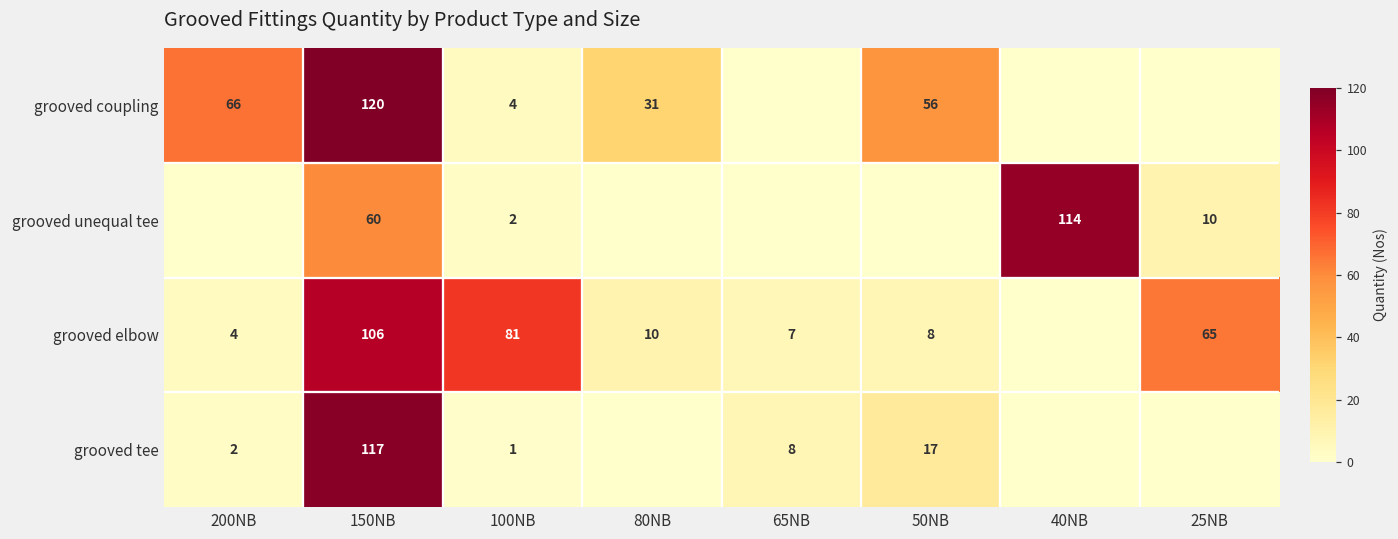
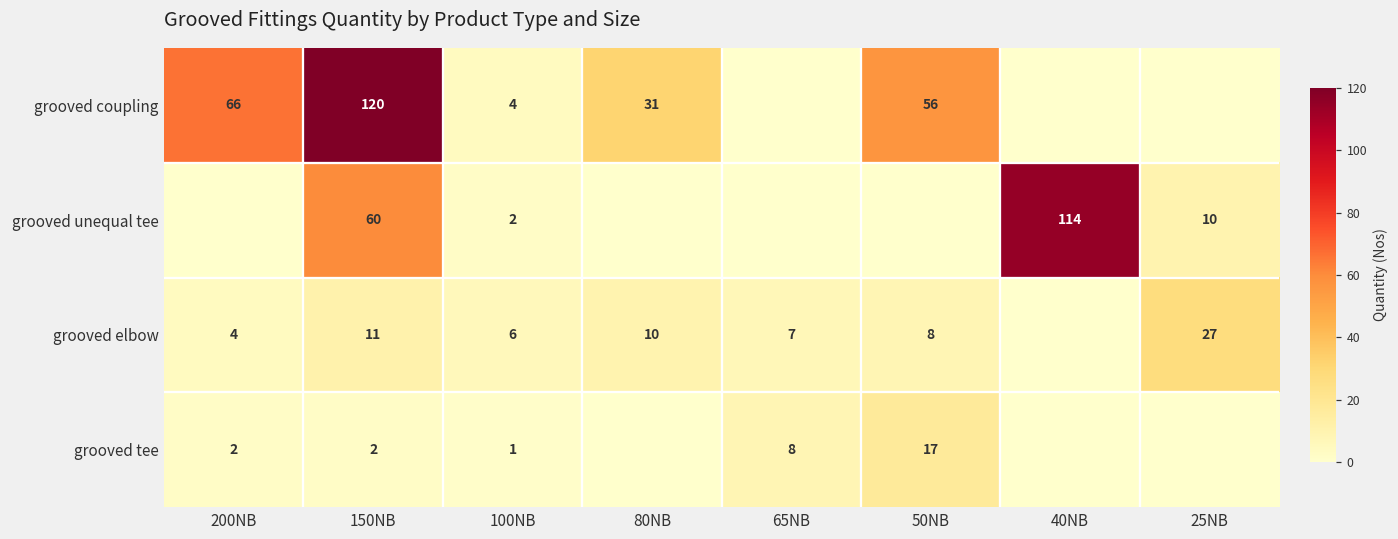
grooved elbow, 150NB: 106 -> 11
grooved elbow, 100NB: 81 -> 6
grooved elbow, 25NB: 65 -> 27
grooved tee, 150NB: 117 -> 2
